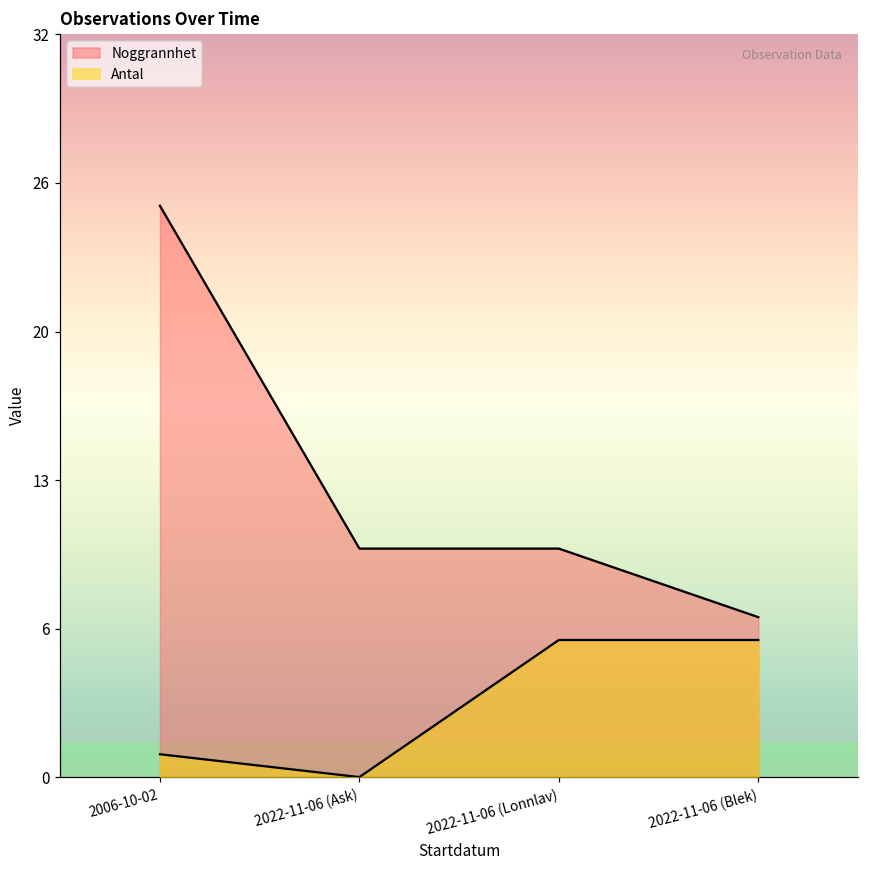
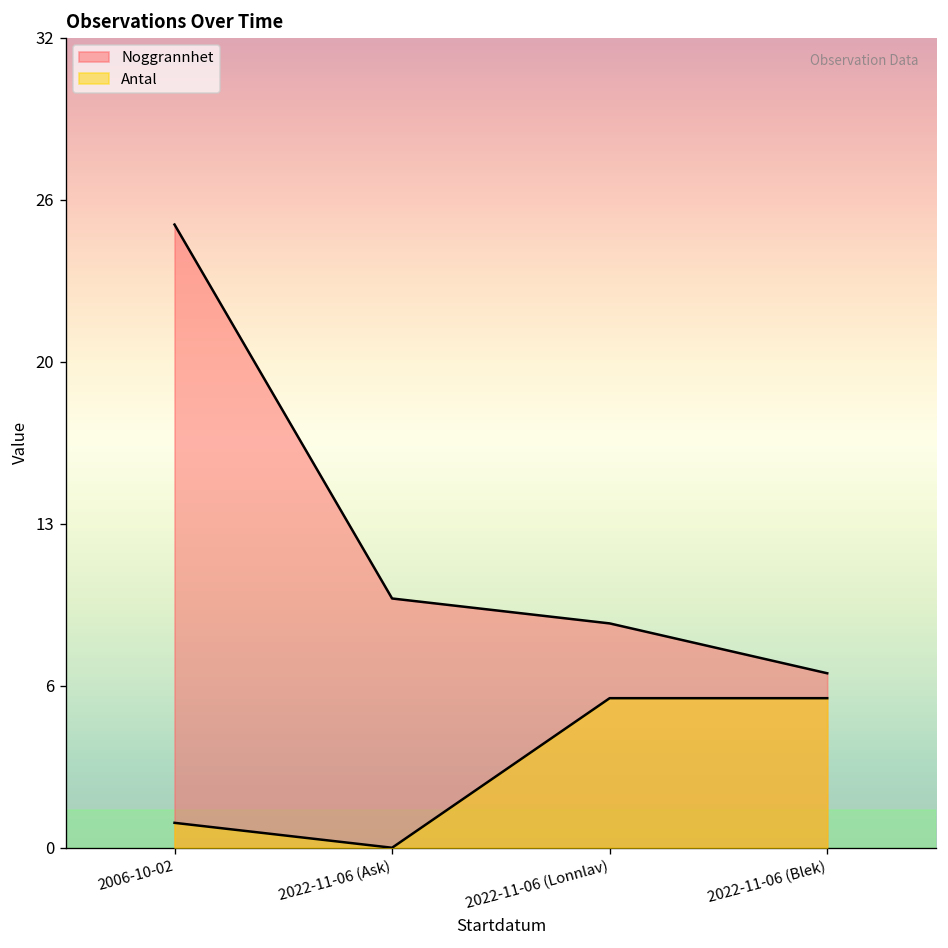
Noggrannhet, 2022-11-06 (Lonnlav): 10 -> 9
